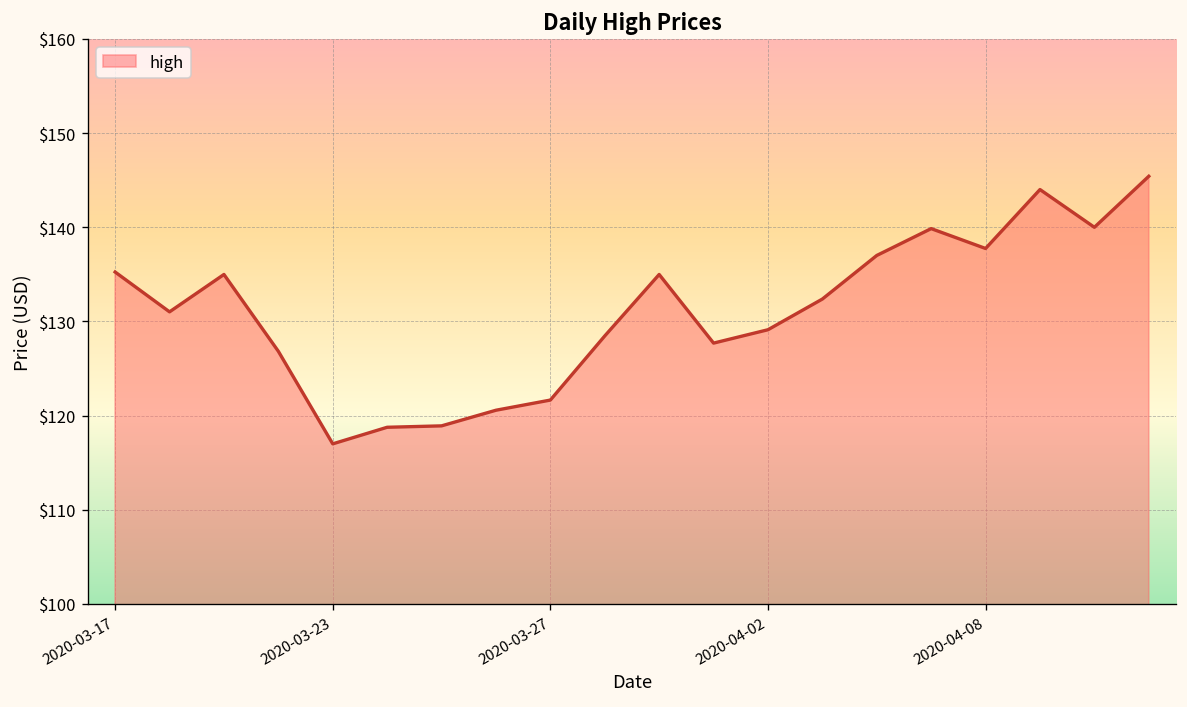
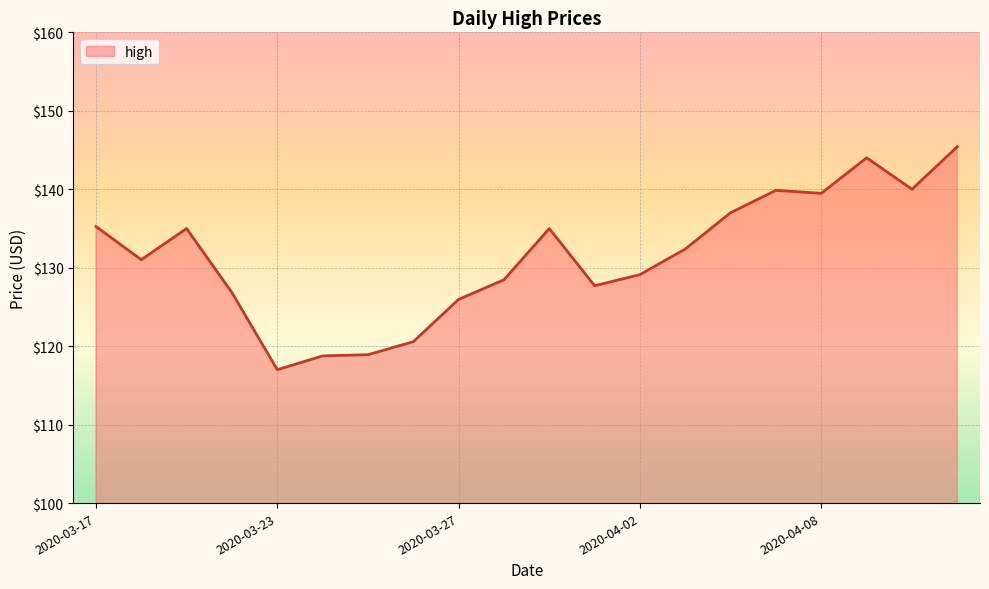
2020-03-27: $122 -> $126
2020-04-08: $138 -> $139
